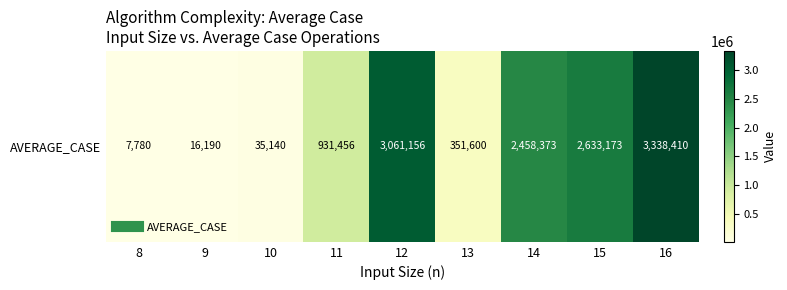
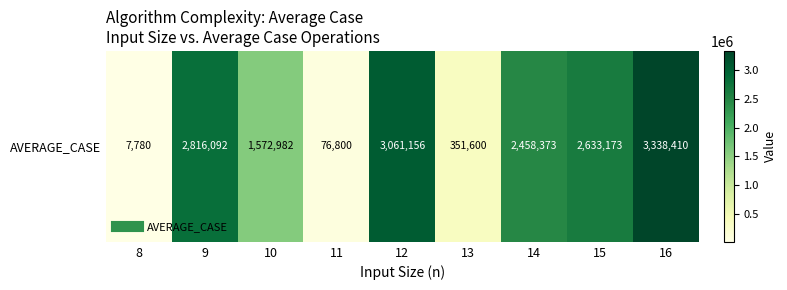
AVERAGE_CASE, 9: 16,190 -> 2,816,092
AVERAGE_CASE, 10: 35,140 -> 1,572,982
AVERAGE_CASE, 11: 931,456 -> 76,800
